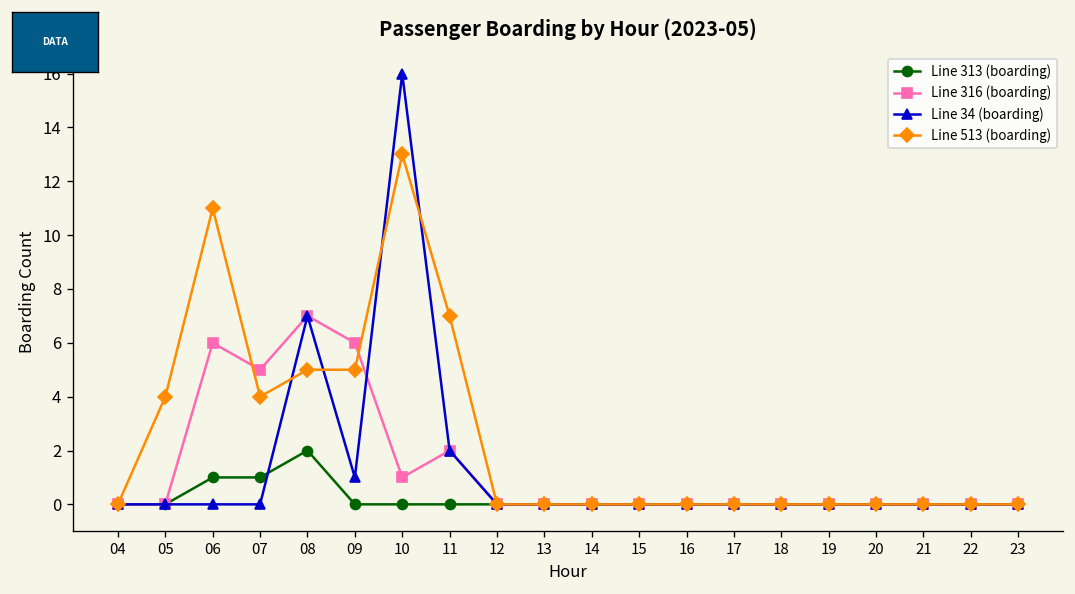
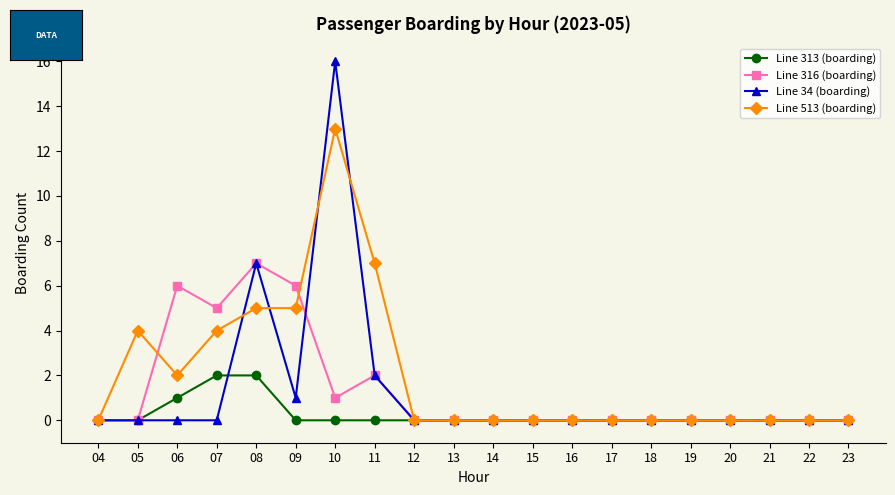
Line 513 (boarding), 06: 11 -> 2
Line 313 (boarding), 07: 1 -> 2
